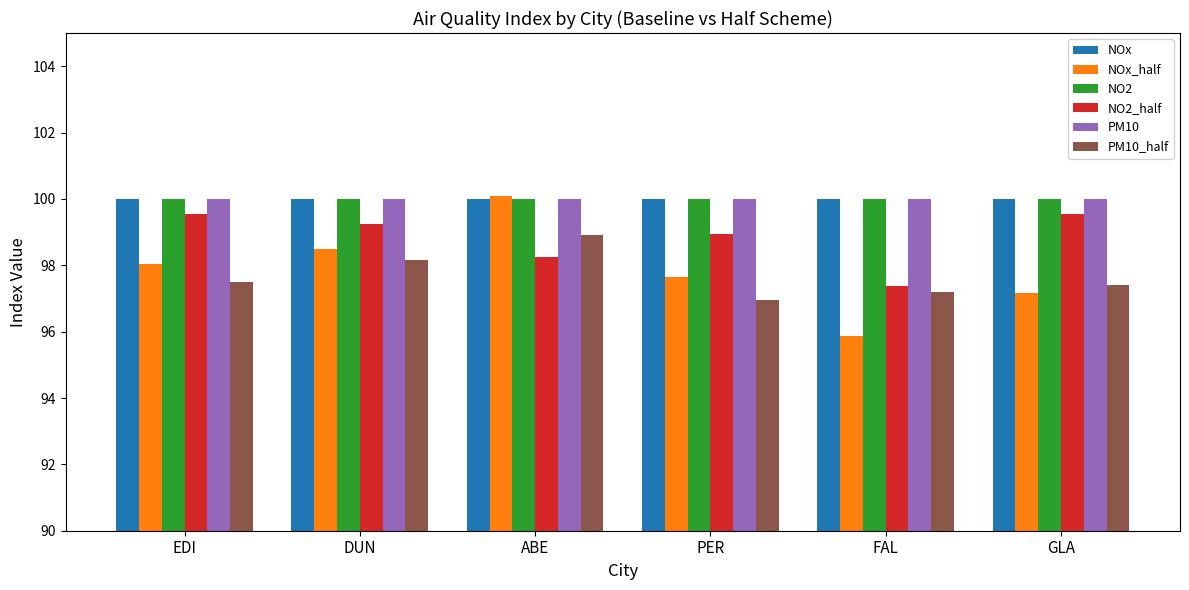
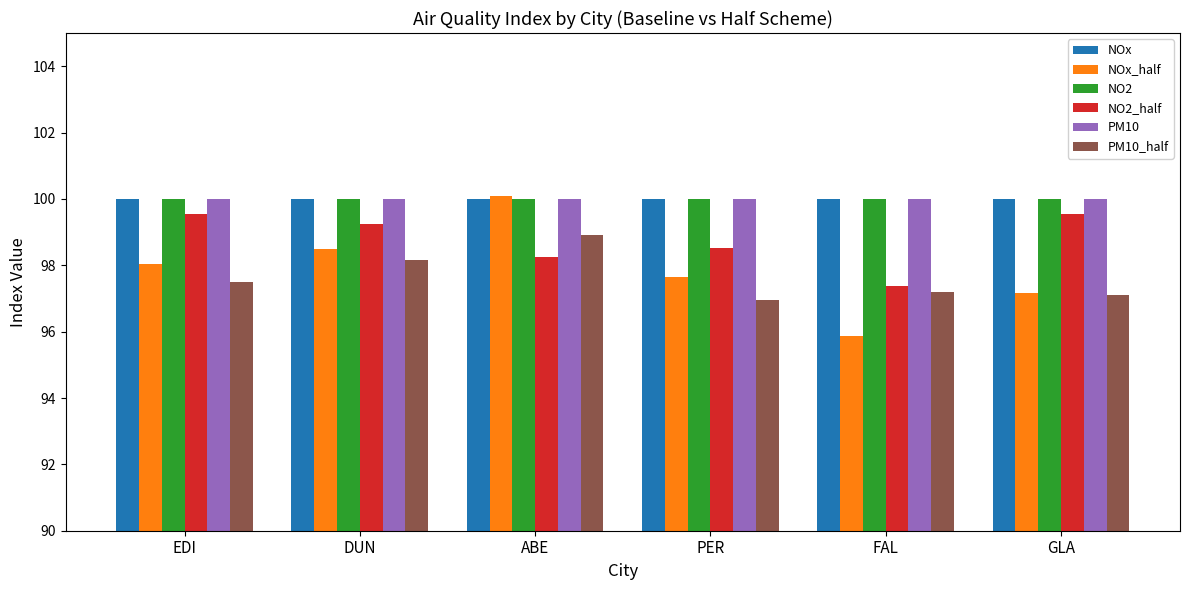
NO2_half, PER: 99.0 -> 98.5
PM10_half, GLA: 97.4 -> 97.1
